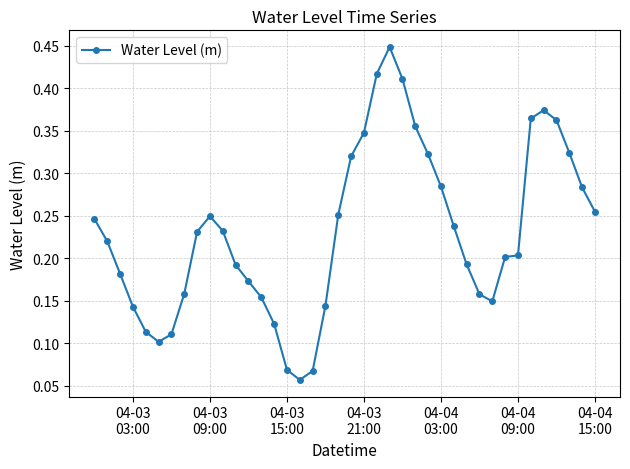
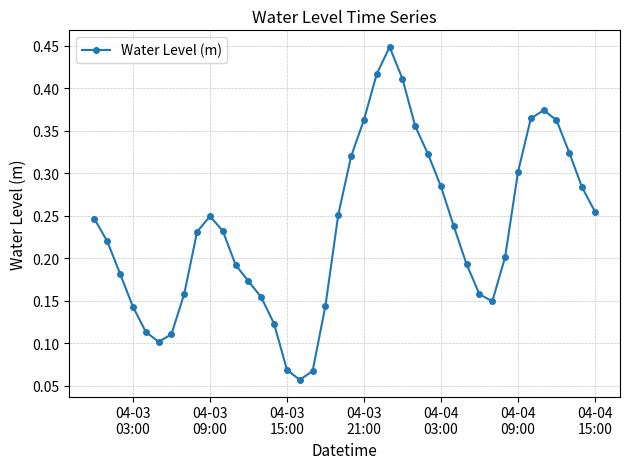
04-03 21:00: 0.35 -> 0.36
04-04 09:00: 0.20 -> 0.30
